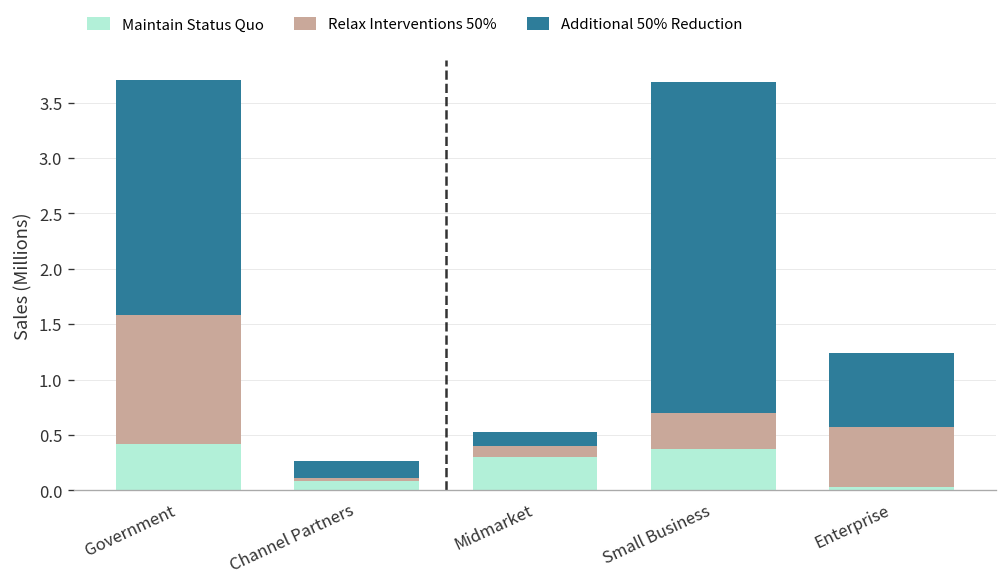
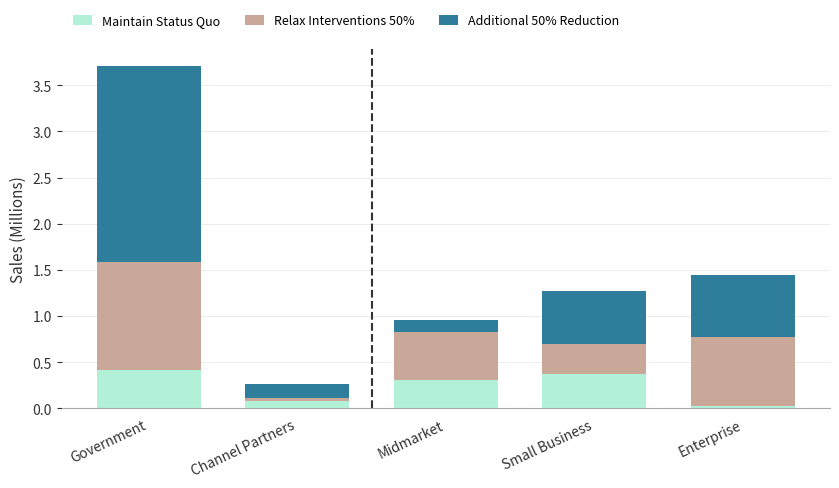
Relax Interventions 50%, Midmarket: 0.1 -> 0.5
Additional 50% Reduction, Small Business: 3.0 -> 0.6
Relax Interventions 50%, Enterprise: 0.5 -> 0.7
